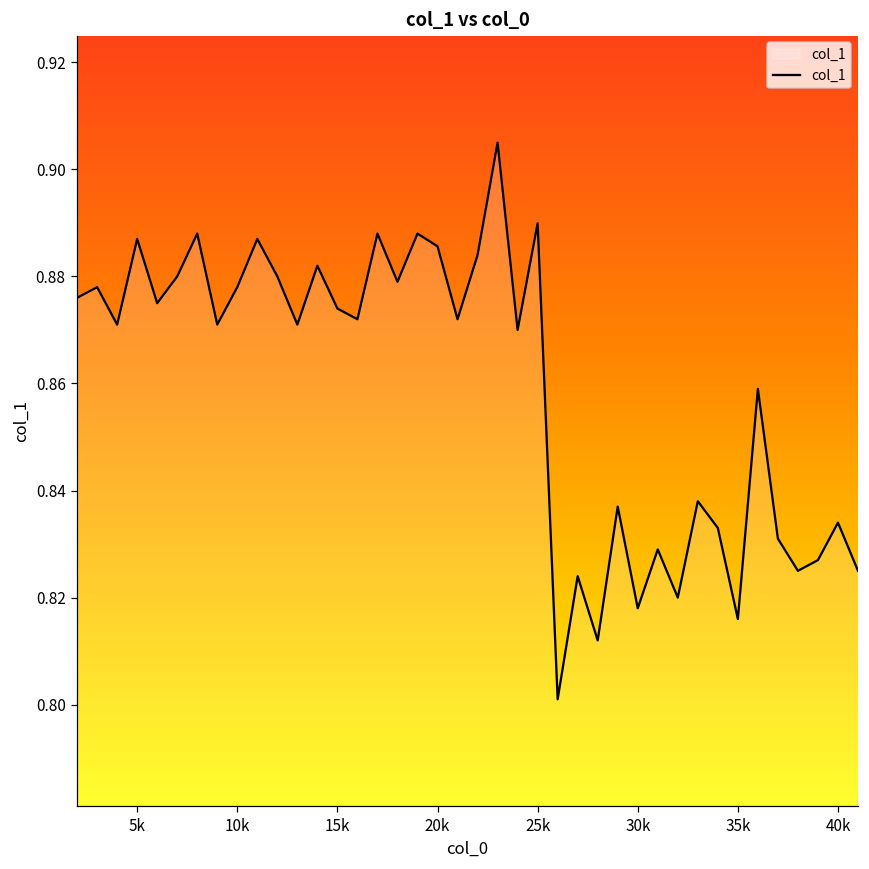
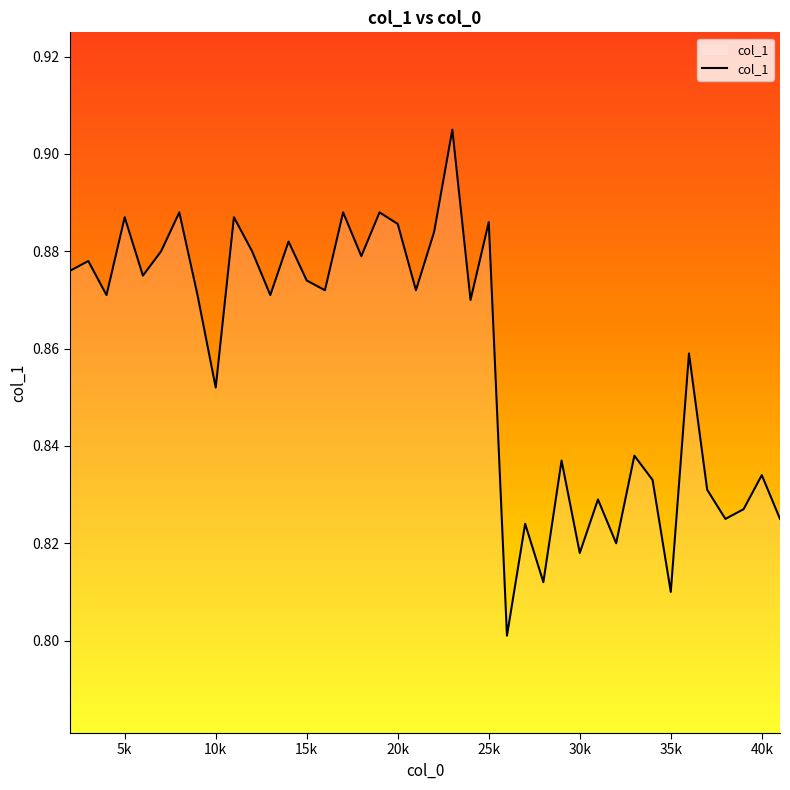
10k: 0.878 -> 0.852
25k: 0.890 -> 0.886
35k: 0.816 -> 0.810
